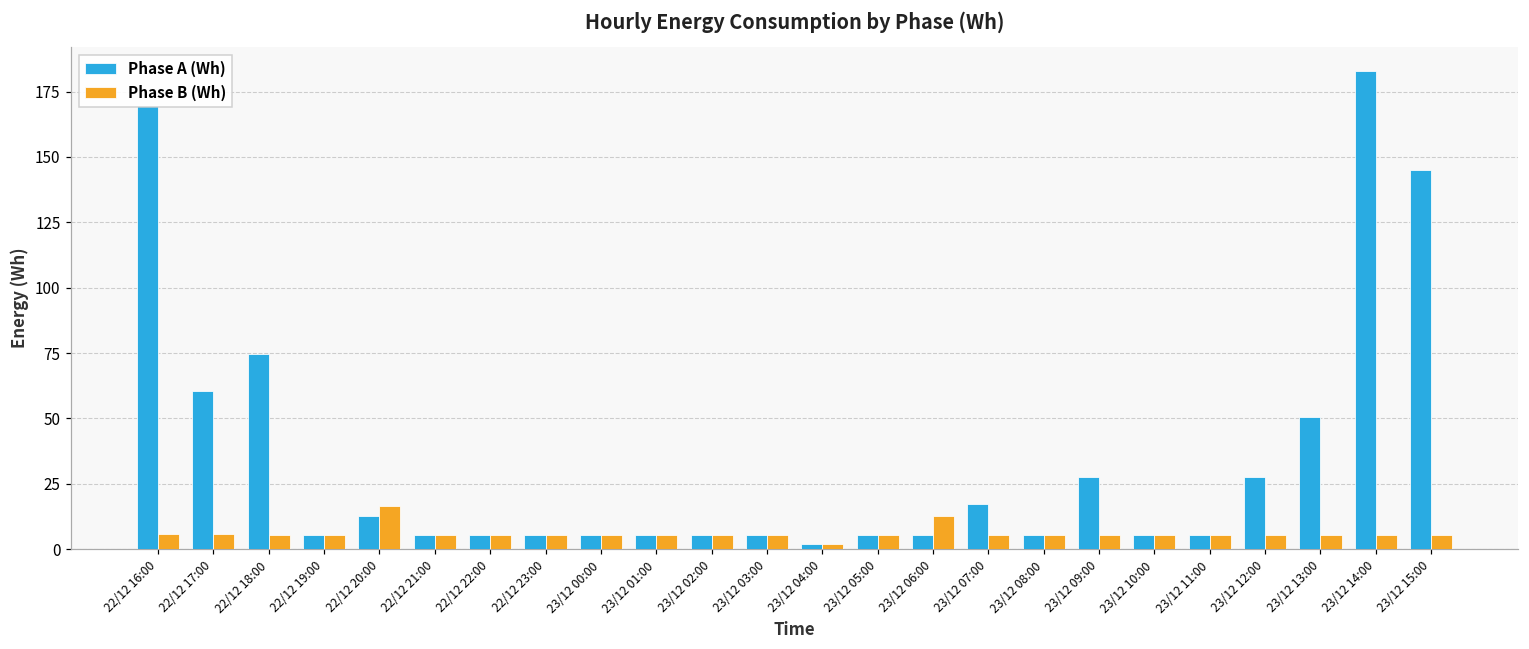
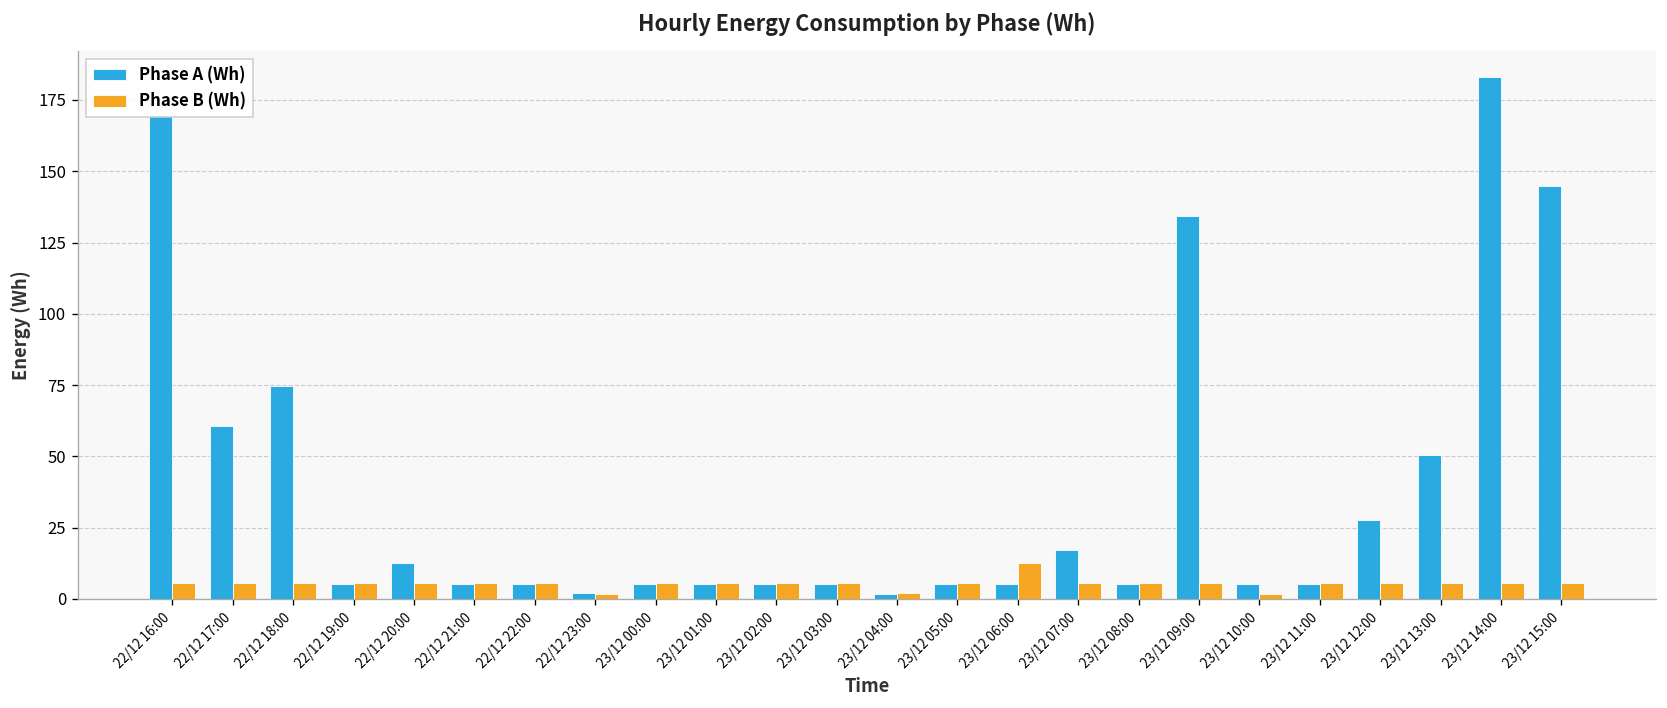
Phase B (Wh), 22/12 20:00: 17 -> 5
Phase A (Wh), 22/12 23:00: 5 -> 2
Phase B (Wh), 22/12 23:00: 6 -> 2
Phase A (Wh), 23/12 09:00: 28 -> 134
Phase B (Wh), 23/12 10:00: 5 -> 2
